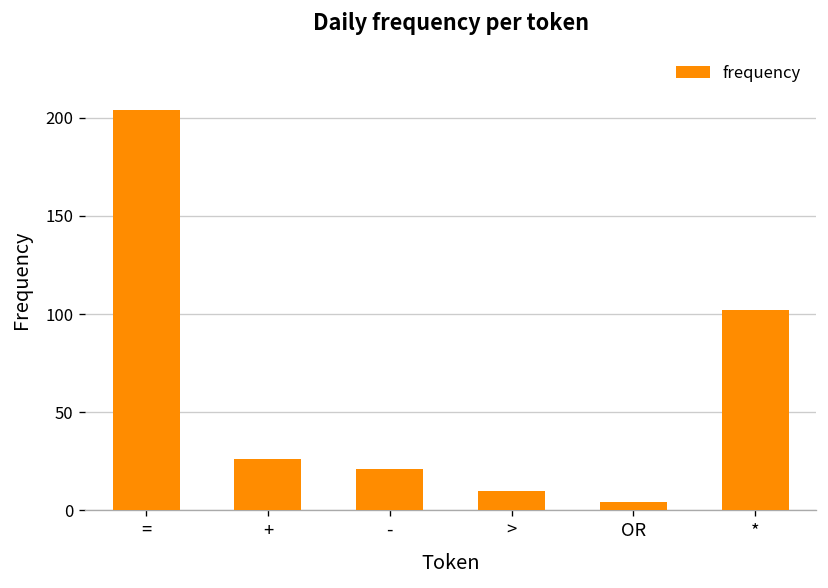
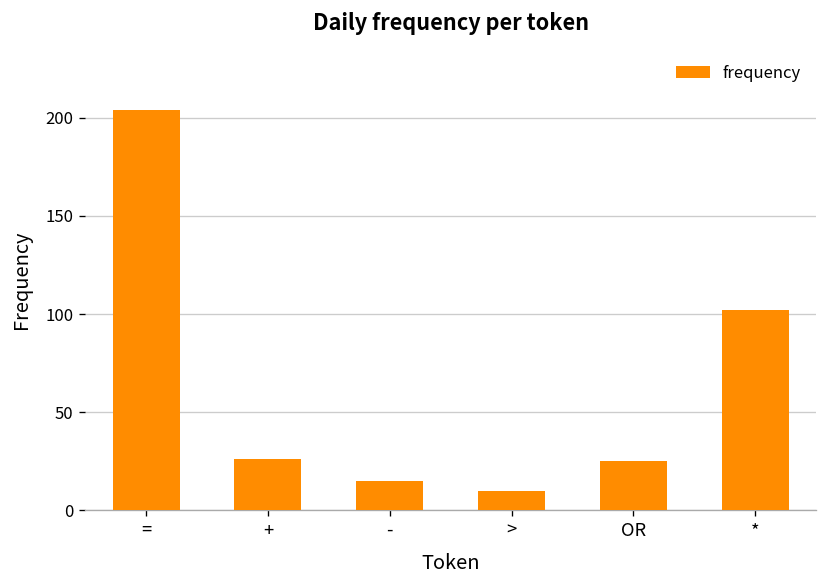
-: 21 -> 15
OR: 4 -> 25
